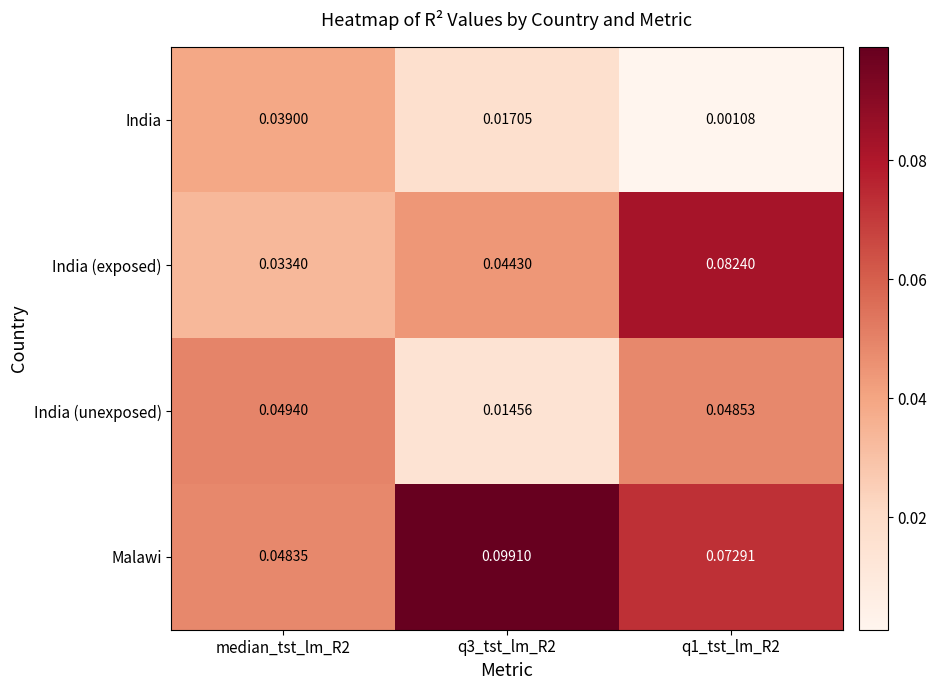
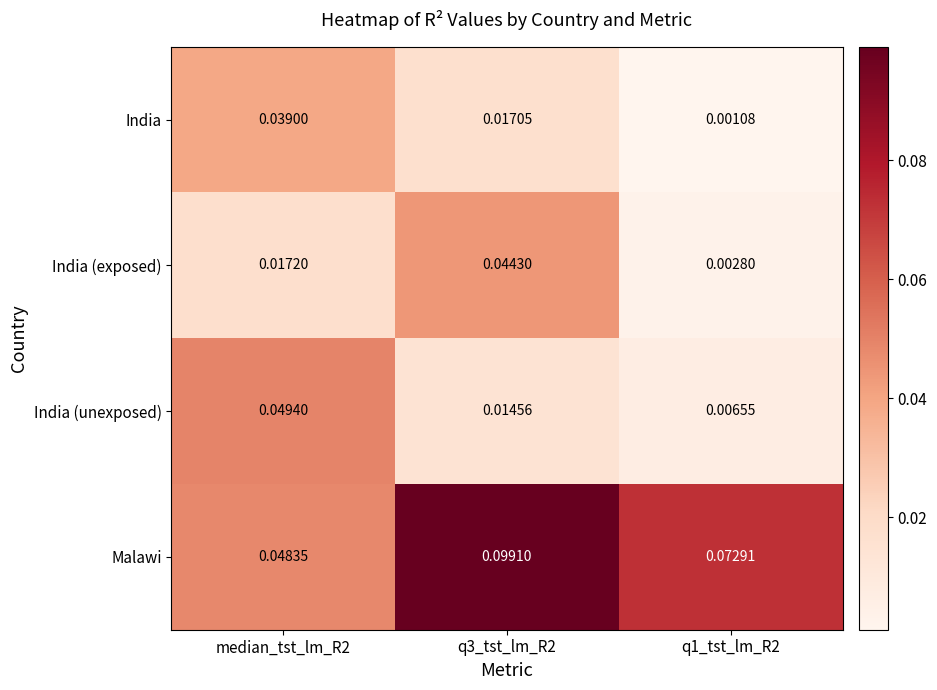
India (exposed), median_tst_lm_R2: 0.03340 -> 0.01720
India (exposed), q1_tst_lm_R2: 0.08240 -> 0.00280
India (unexposed), q1_tst_lm_R2: 0.04853 -> 0.00655
